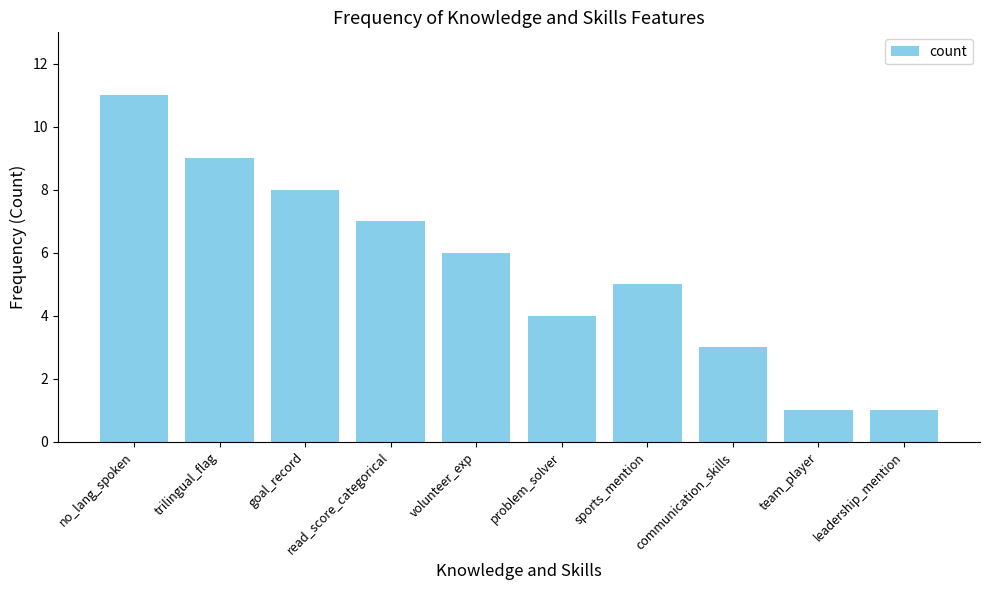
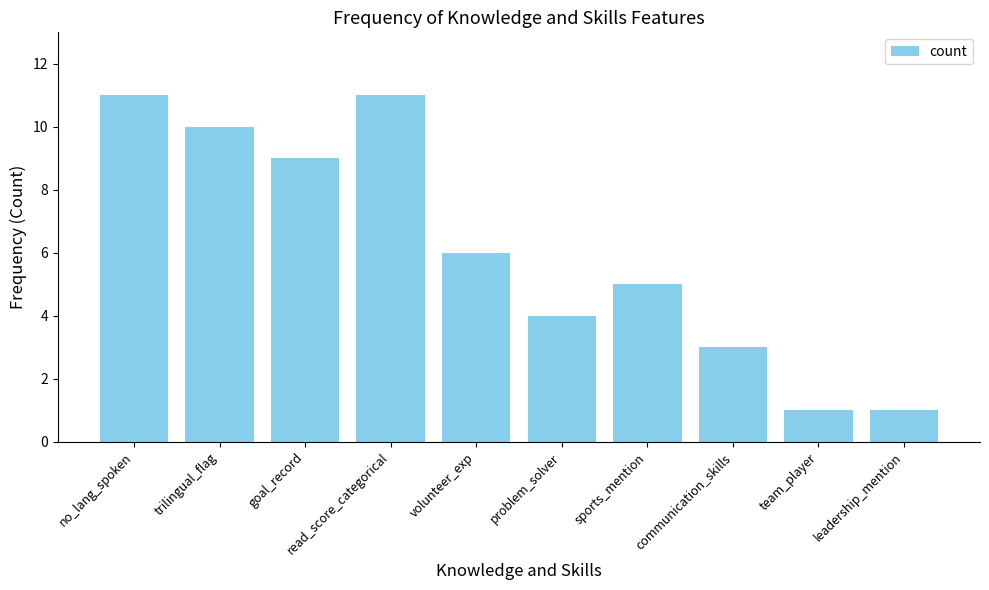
trilingual_flag: 9 -> 10
goal_record: 8 -> 9
read_score_categorical: 7 -> 11
